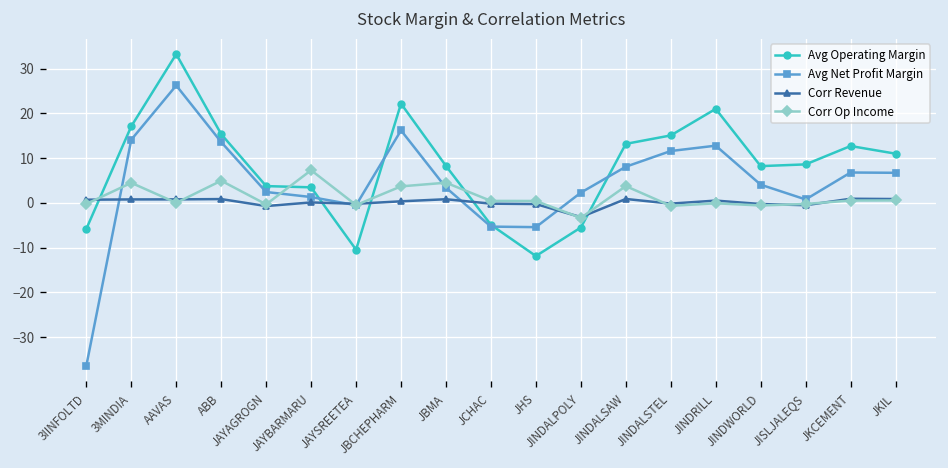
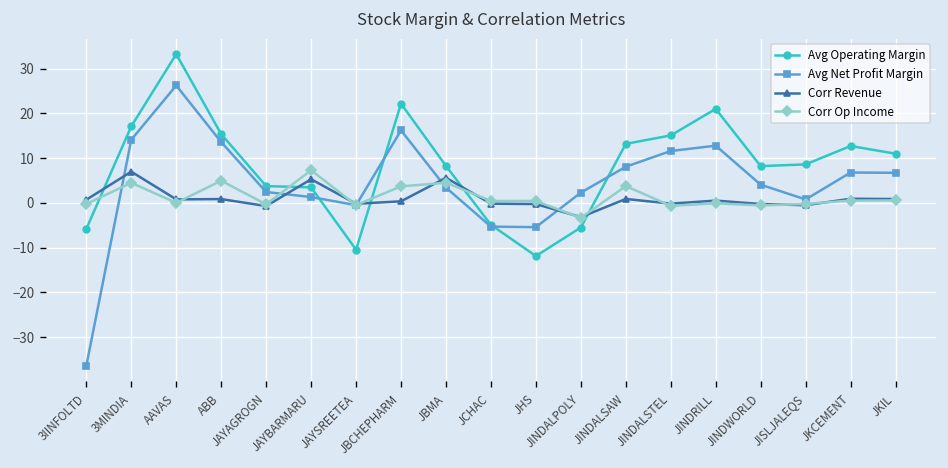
Corr Revenue, 3MINDIA: 1 -> 7
Corr Revenue, JAYBARMARU: 0 -> 5
Corr Revenue, JBMA: 1 -> 6
